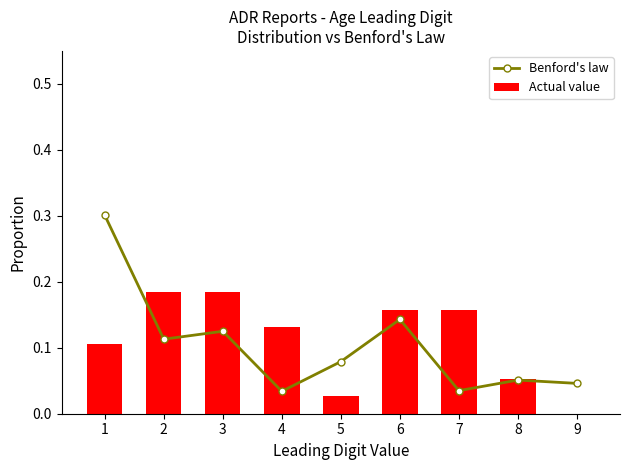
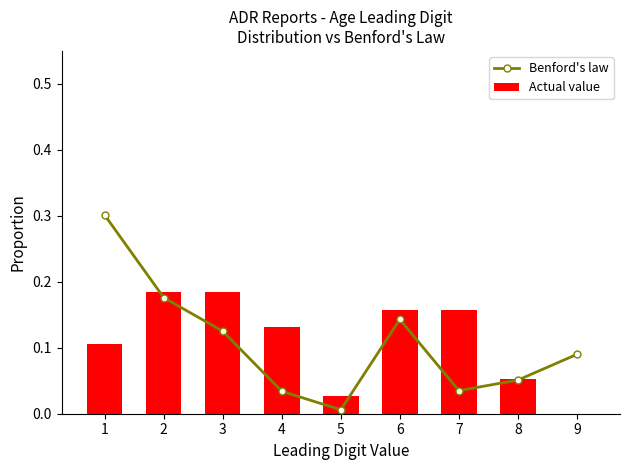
Benford's law, 2: 0.11 -> 0.18
Benford's law, 5: 0.08 -> 0.01
Benford's law, 9: 0.05 -> 0.09
